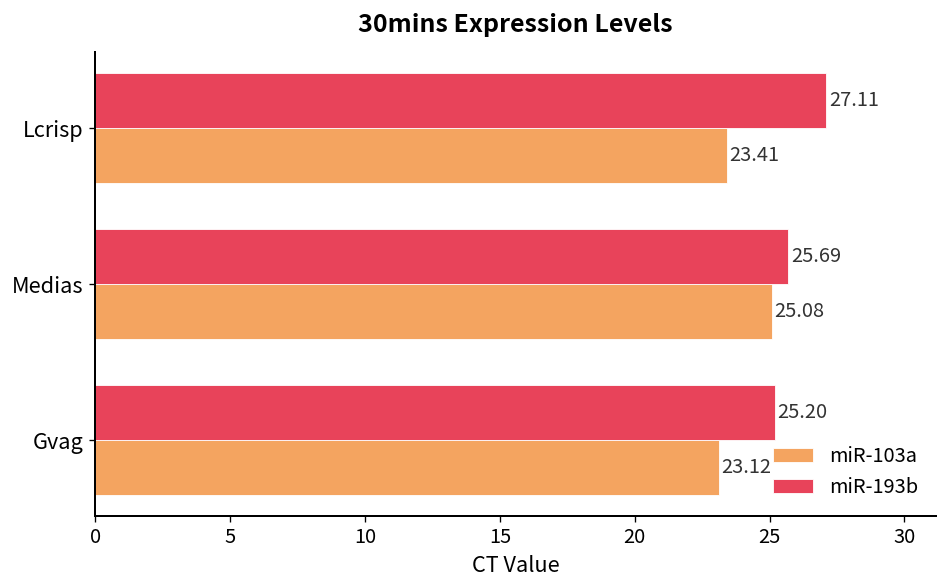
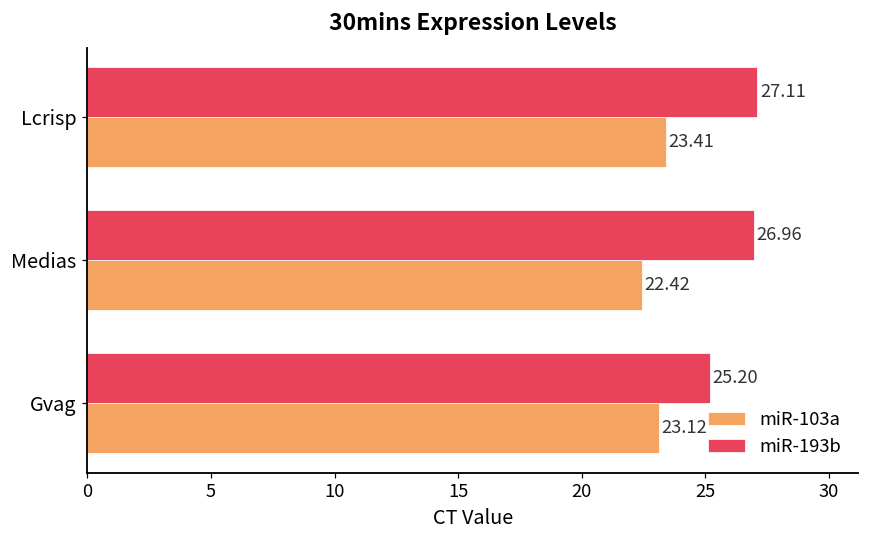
miR-193b, Medias: 25.69 -> 26.96
miR-103a, Medias: 25.08 -> 22.42
